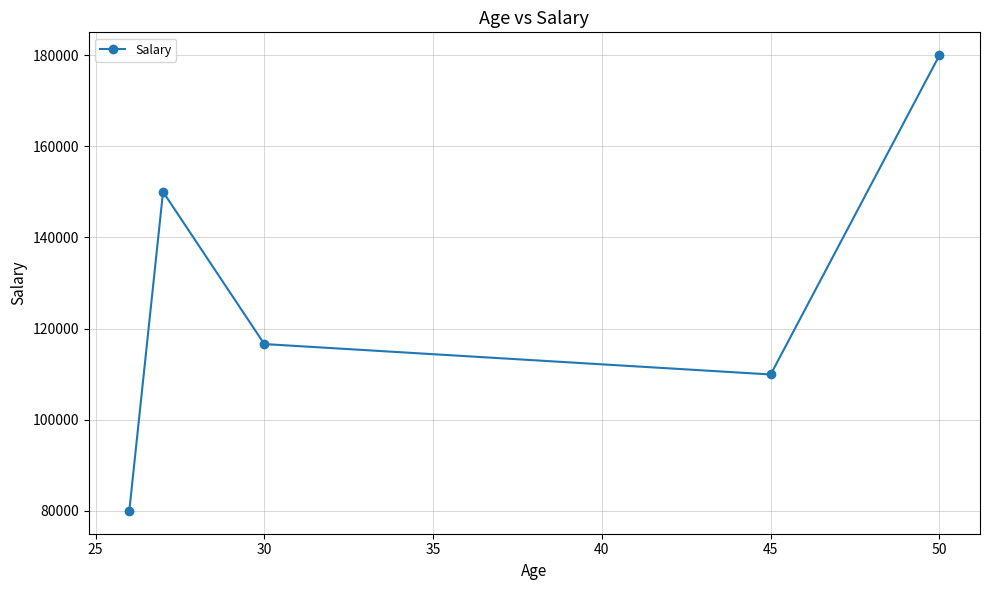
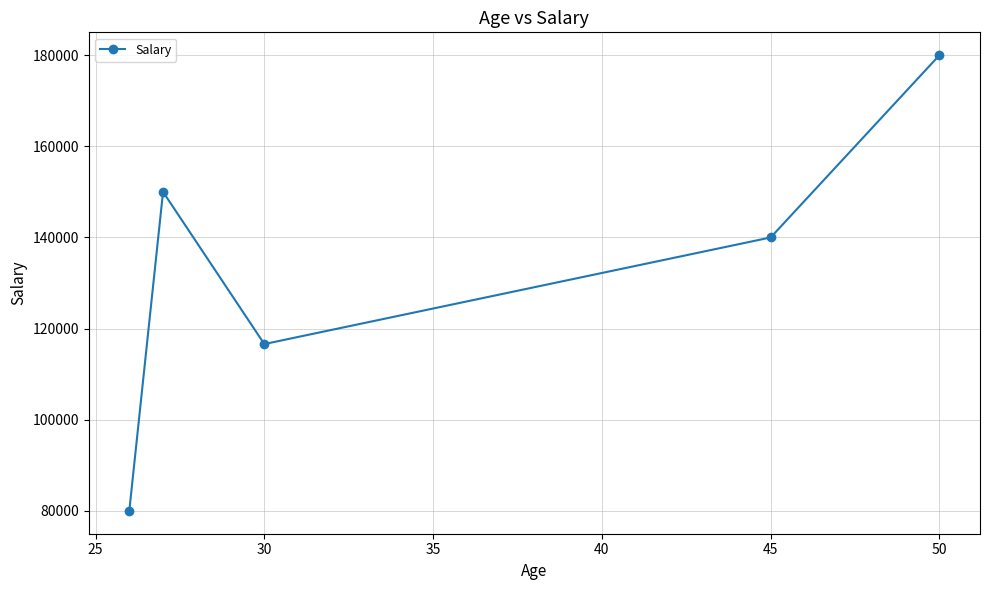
45: 110000 -> 140000
